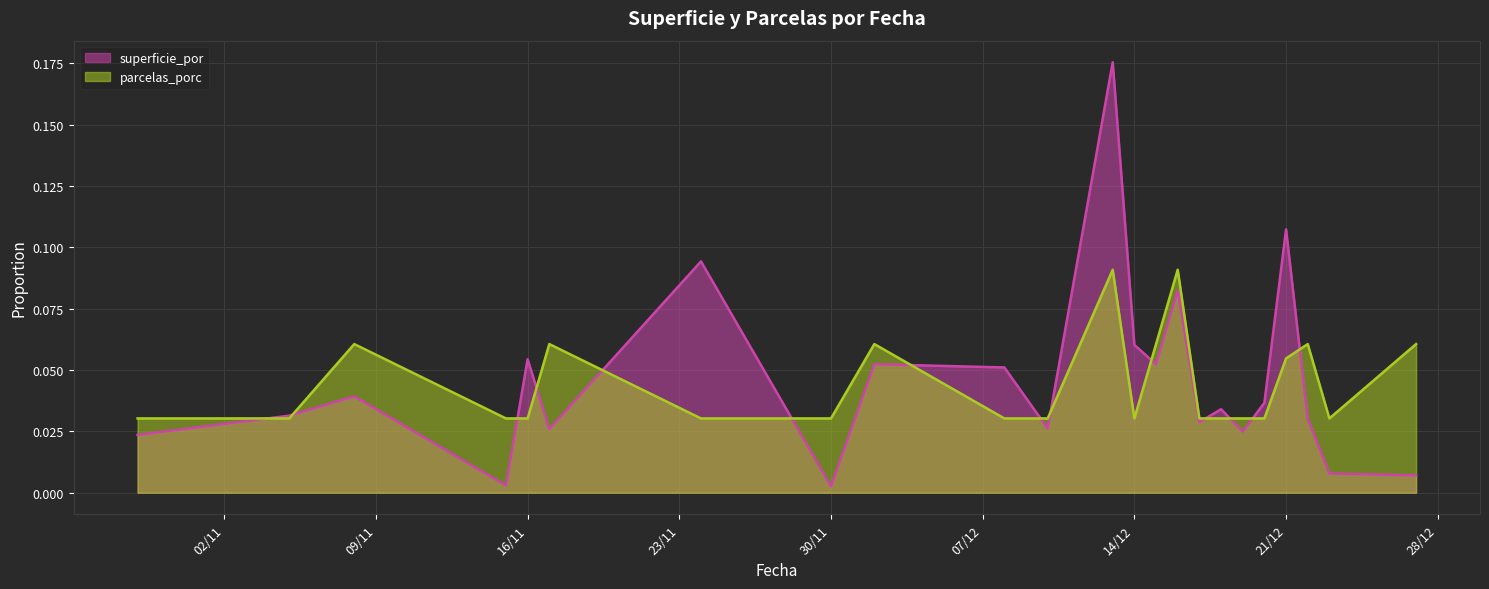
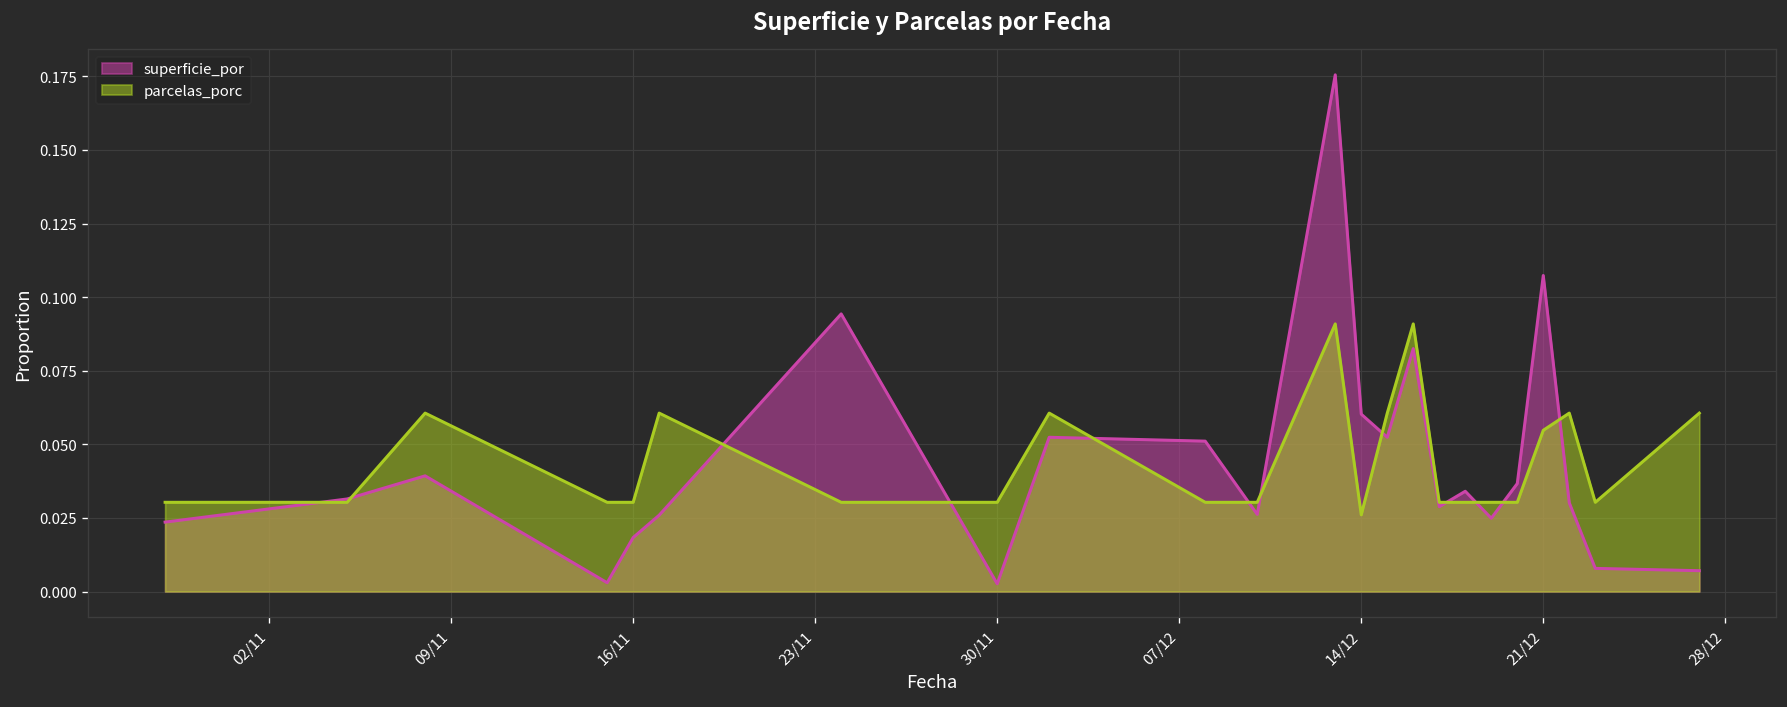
superficie_por, 16/11: 0.054 -> 0.018
parcelas_porc, 14/12: 0.030 -> 0.026
